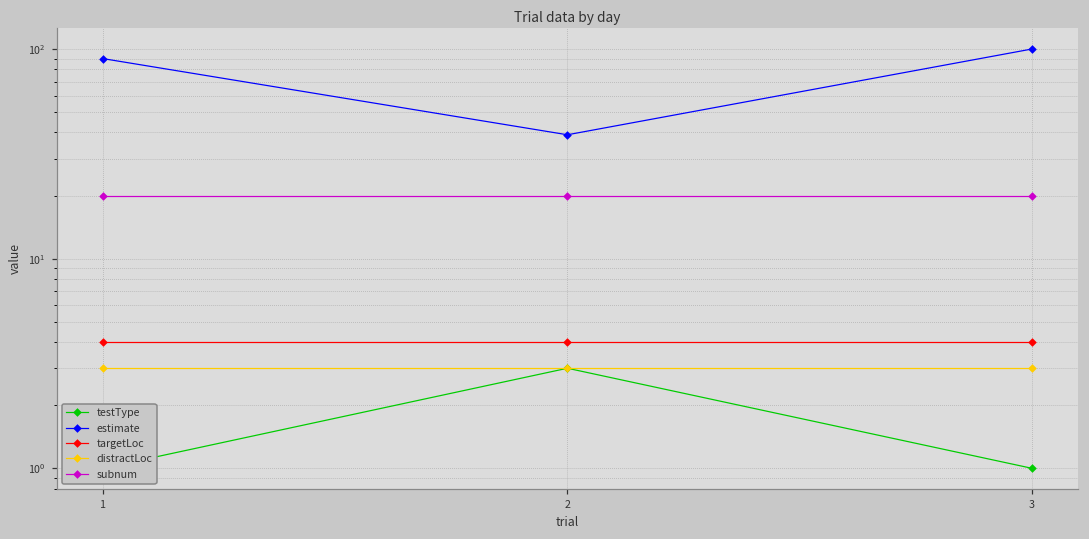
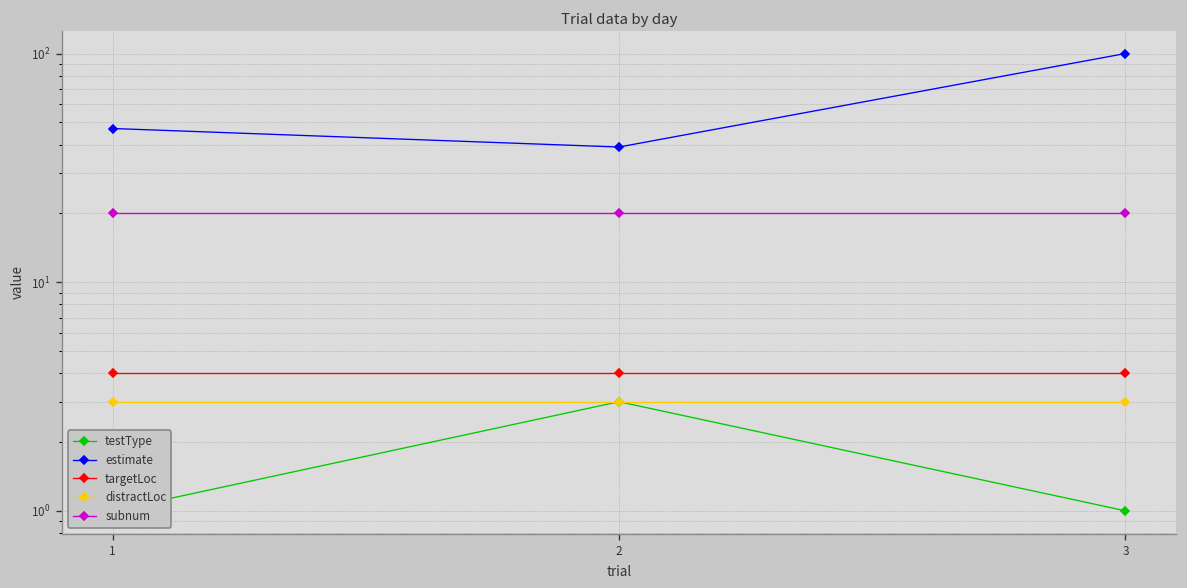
estimate, 1: 90 -> 47
